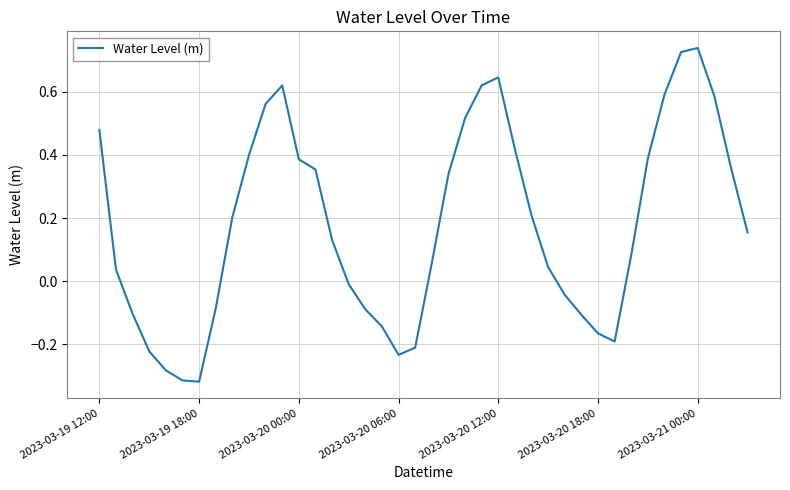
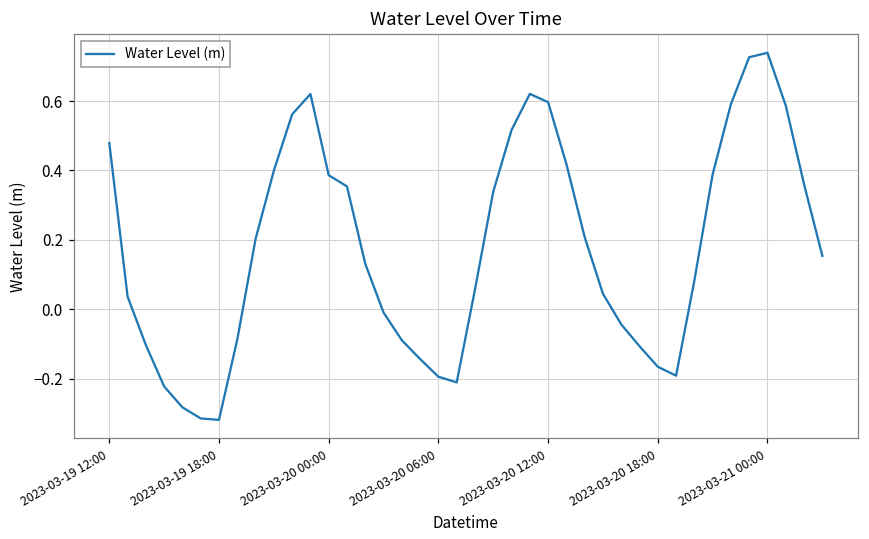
2023-03-20 06:00: -0.23 -> -0.19
2023-03-20 12:00: 0.65 -> 0.60
